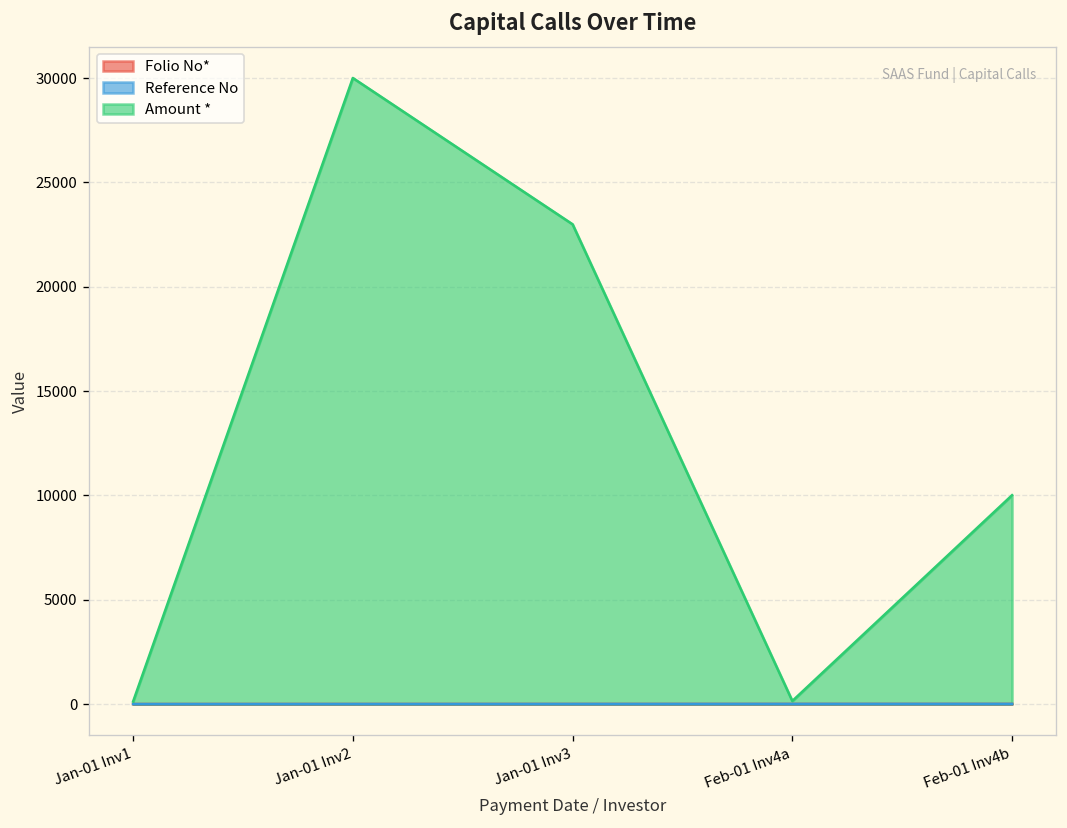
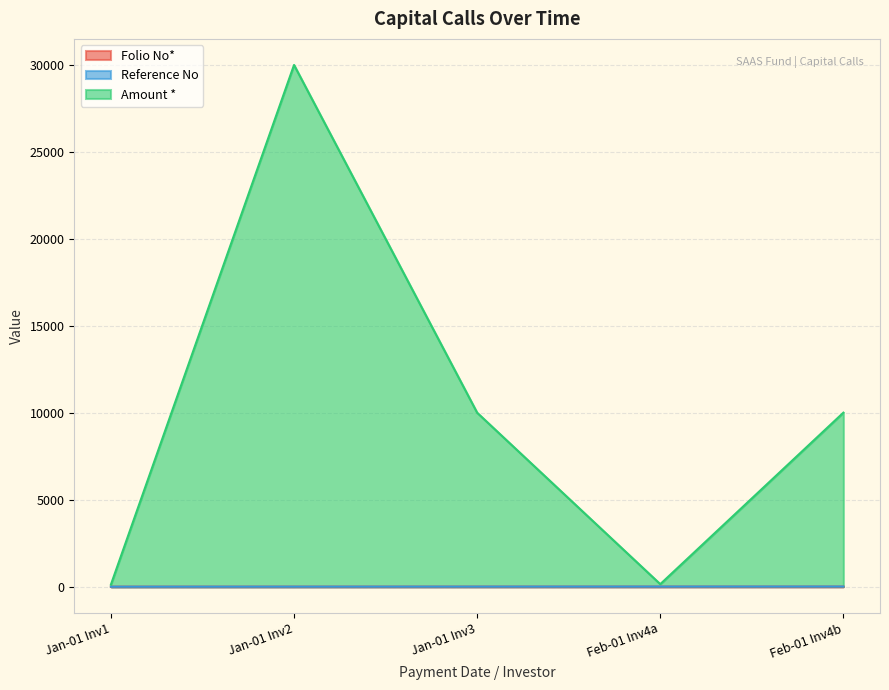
Amount *, Jan-01 Inv3: 23000 -> 10000
